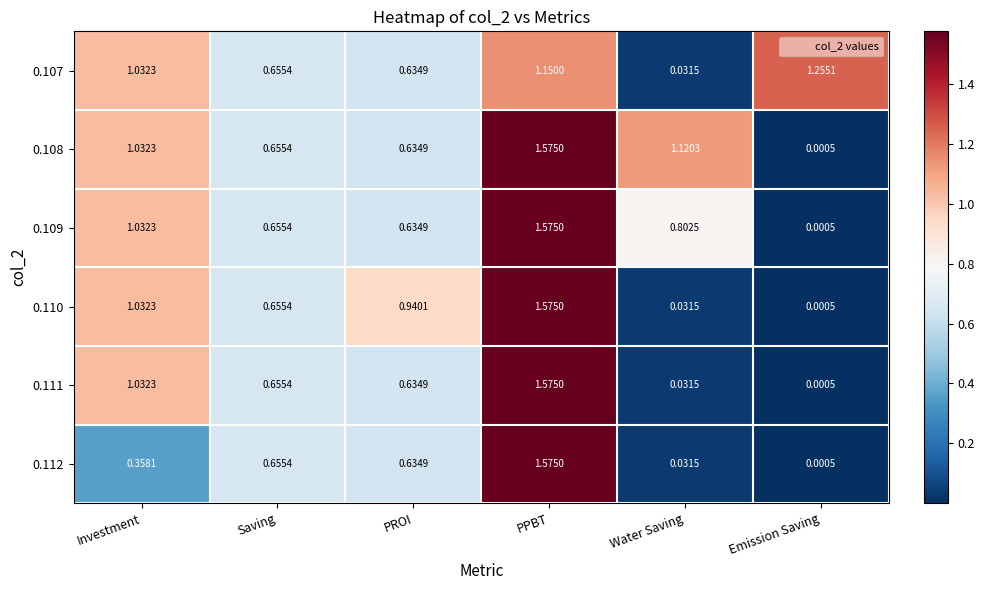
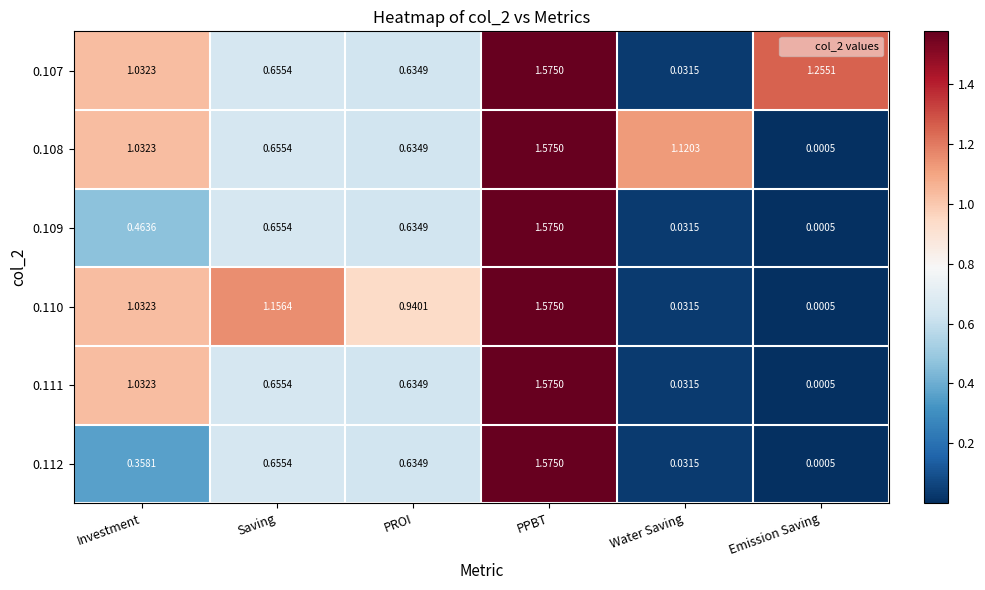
0.107, PPBT: 1.1500 -> 1.5750
0.109, Investment: 1.0323 -> 0.4636
0.109, Water Saving: 0.8025 -> 0.0315
0.110, Saving: 0.6554 -> 1.1564
